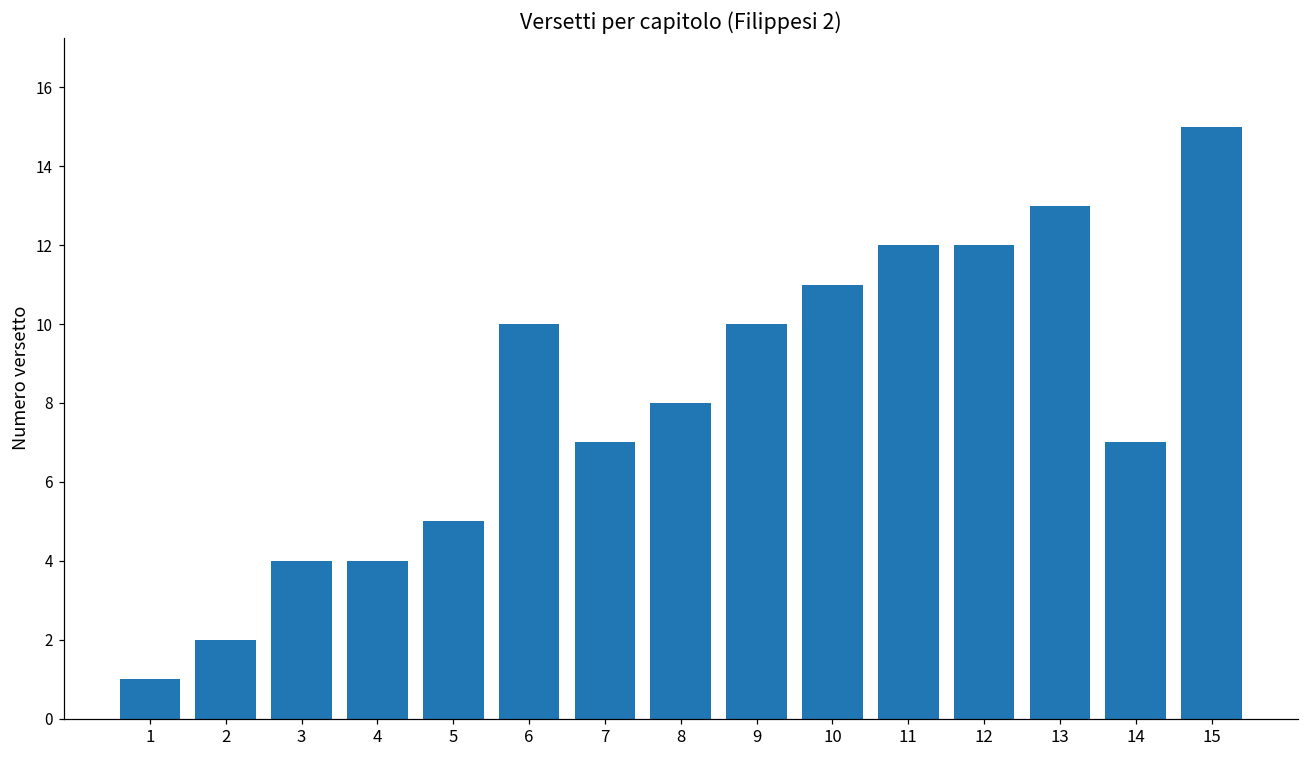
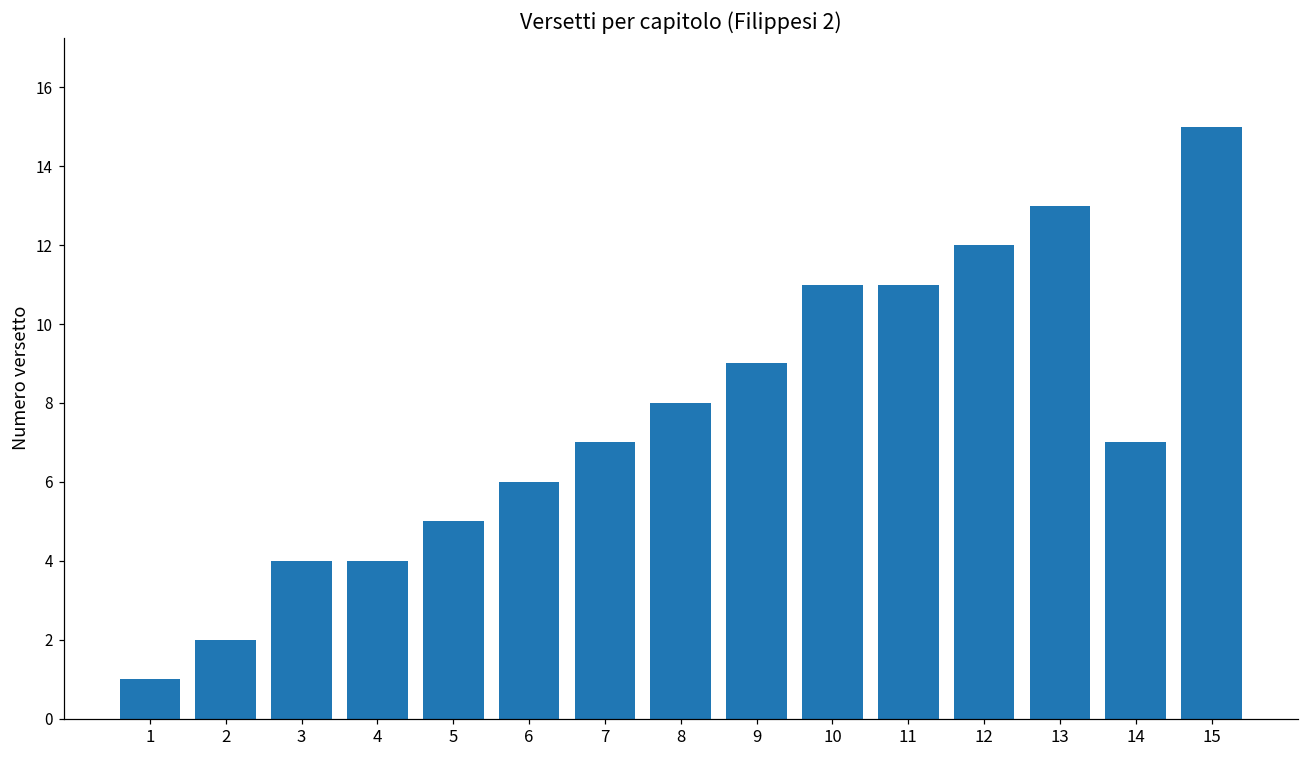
6: 10 -> 6
9: 10 -> 9
11: 12 -> 11
